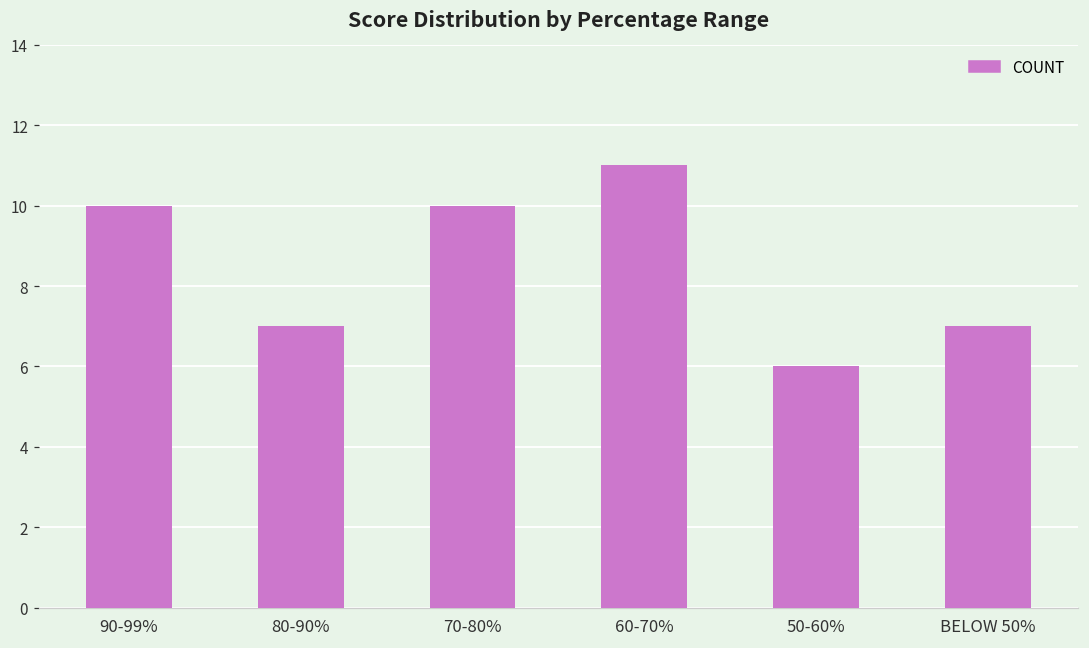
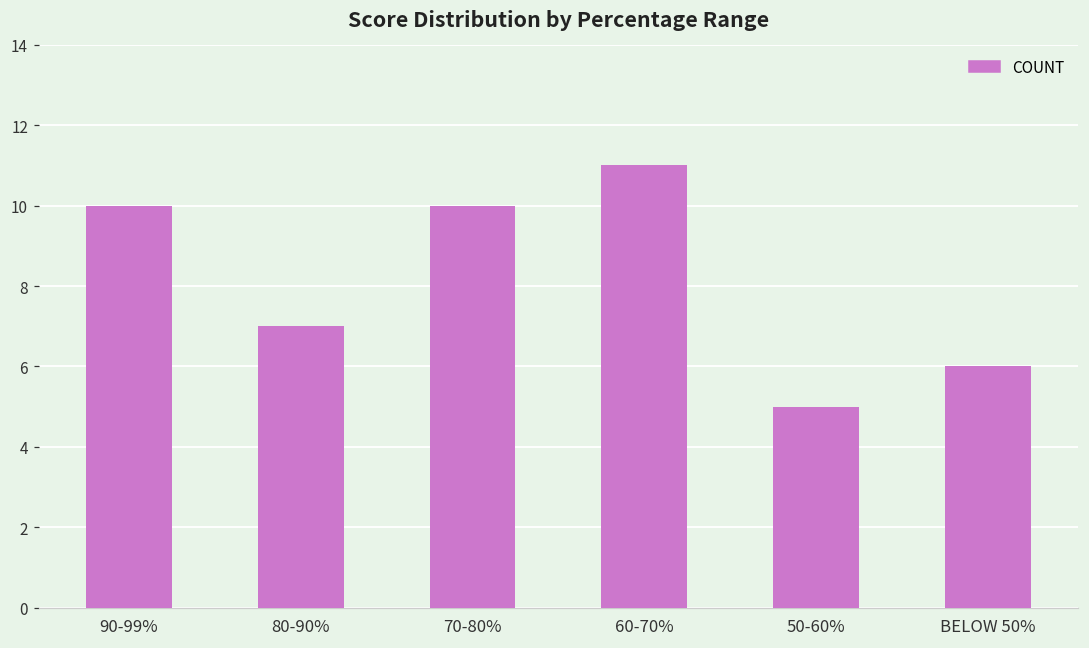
50-60%: 6 -> 5
BELOW 50%: 7 -> 6
